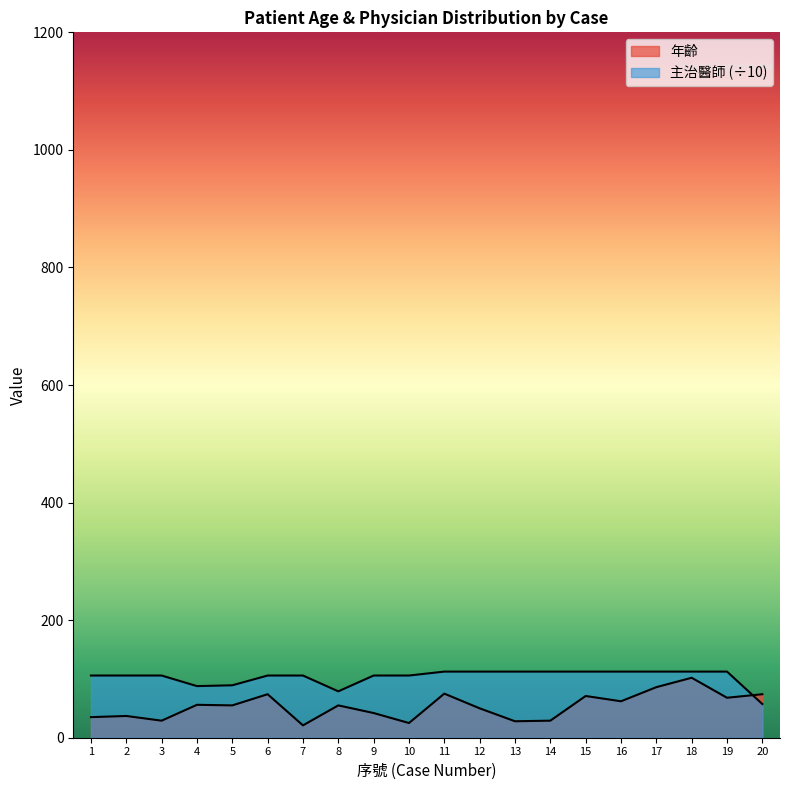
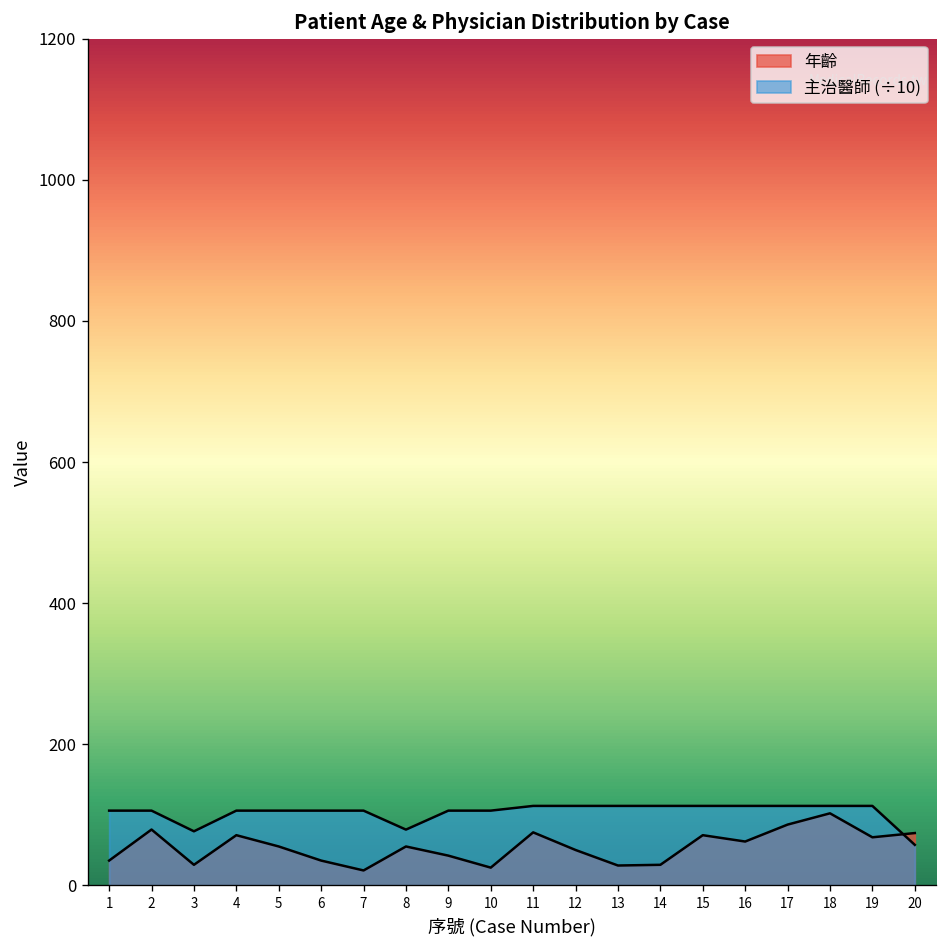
年齡, 2: 40 -> 80
主治醫師 (÷10), 3: 110 -> 80
年齡, 4: 60 -> 70
主治醫師 (÷10), 4: 90 -> 110
主治醫師 (÷10), 5: 90 -> 110
年齡, 6: 70 -> 40
